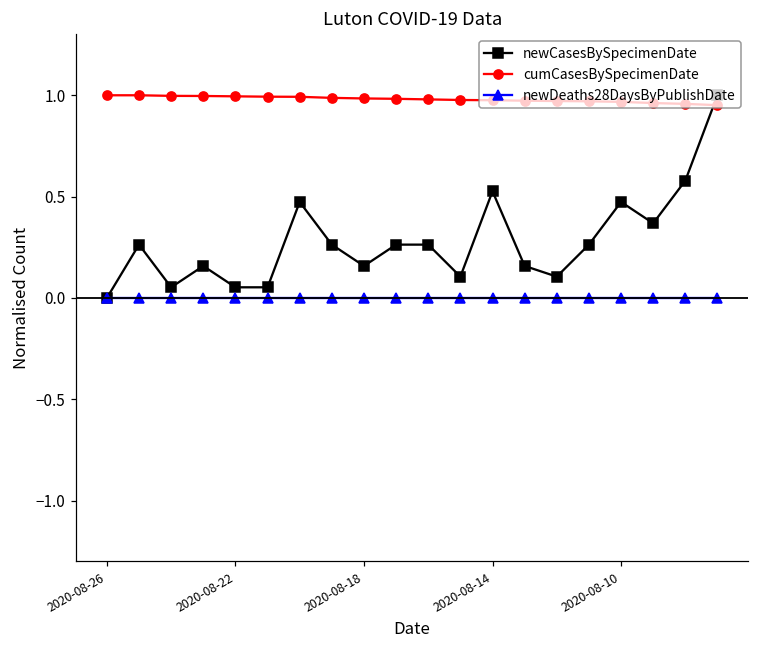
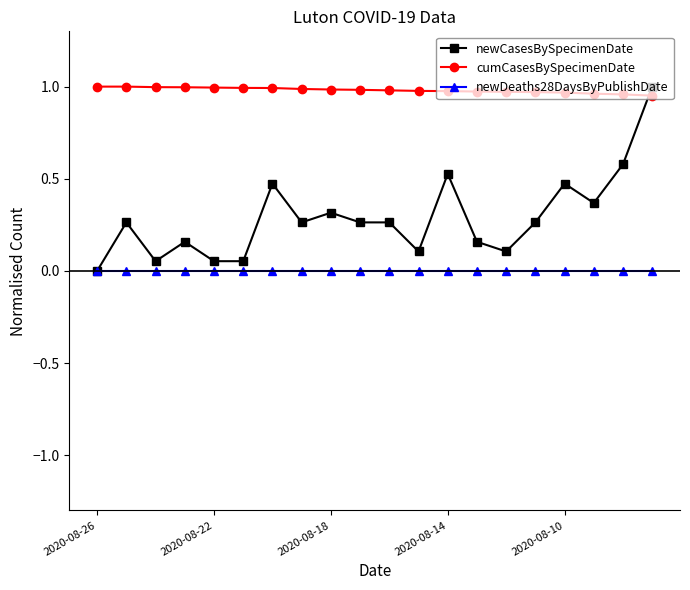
newCasesBySpecimenDate, 2020-08-18: 0.16 -> 0.32
